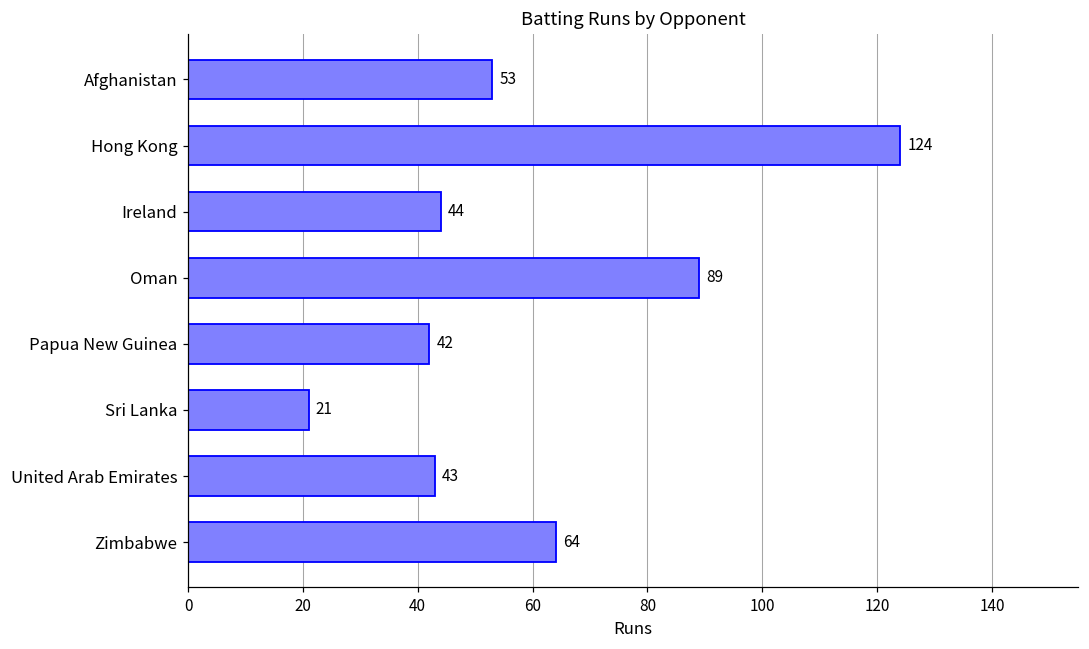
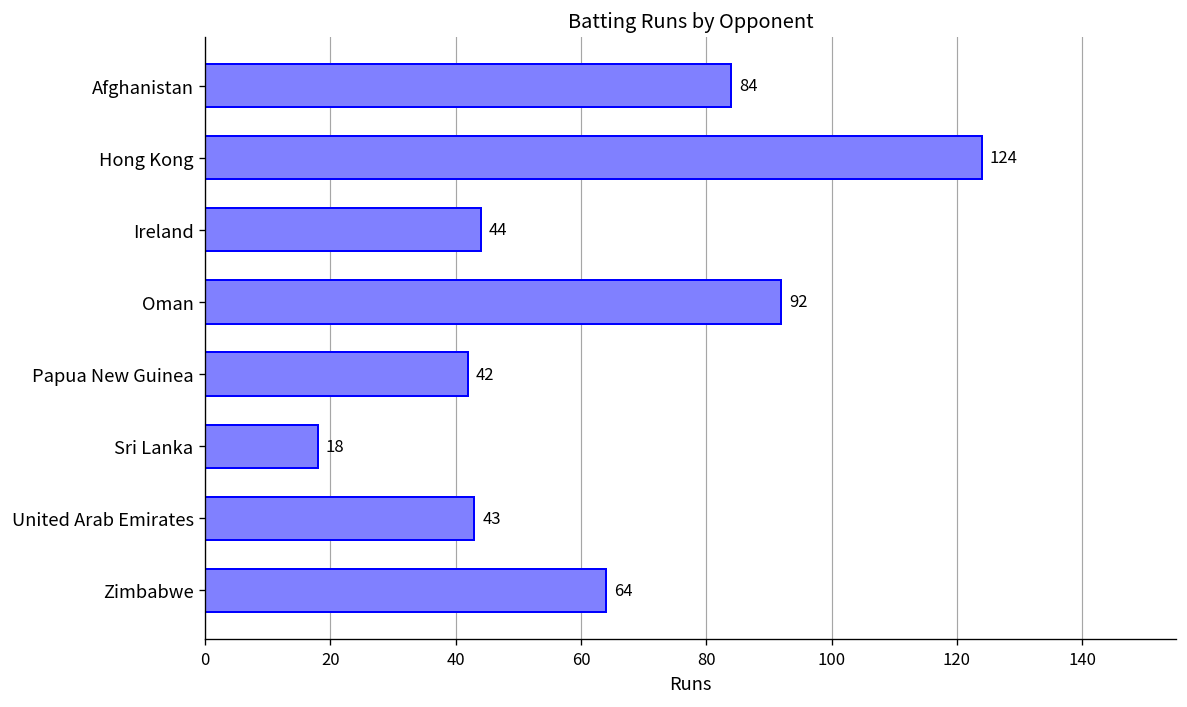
Afghanistan: 53 -> 84
Oman: 89 -> 92
Sri Lanka: 21 -> 18
